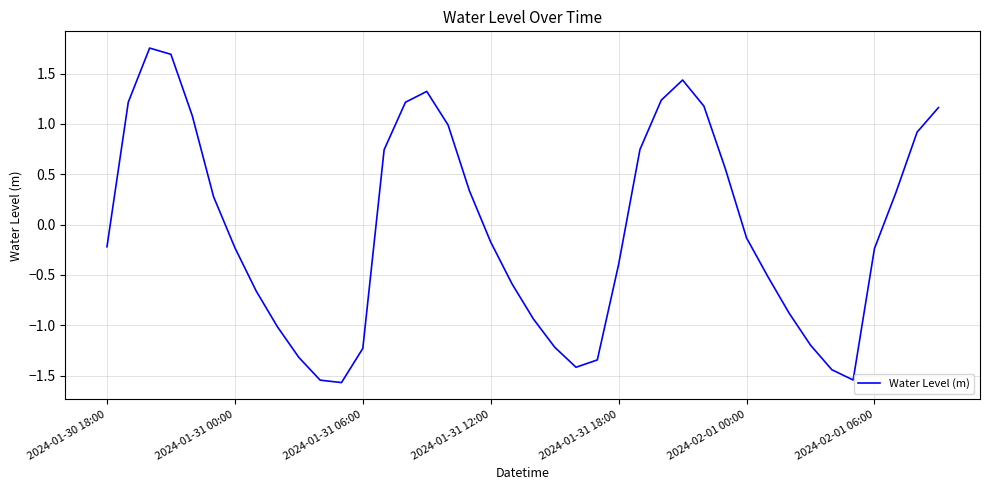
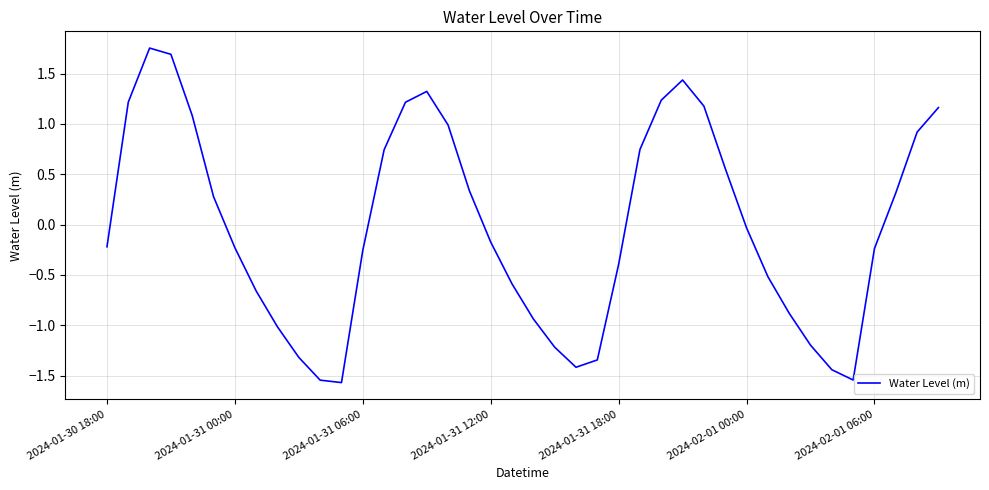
2024-01-31 06:00: -1.23 -> -0.25
2024-02-01 00:00: -0.13 -> -0.03
